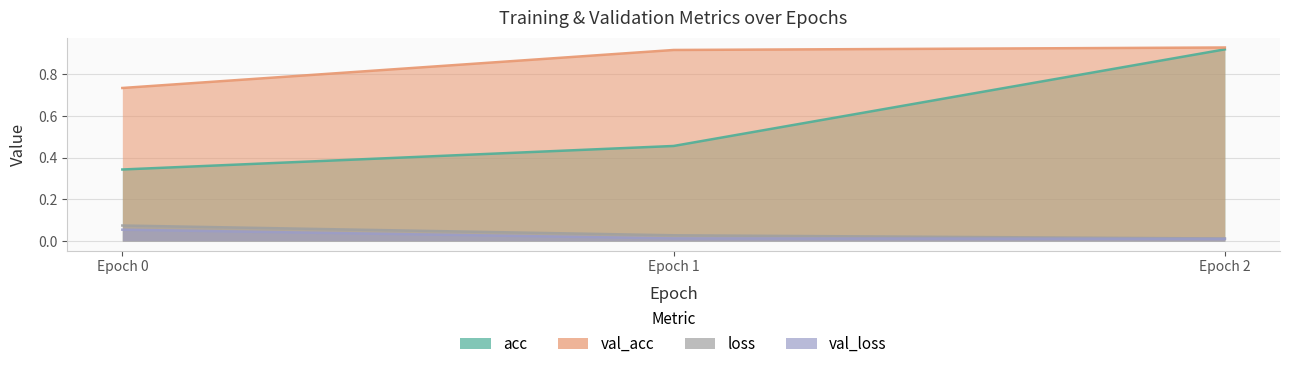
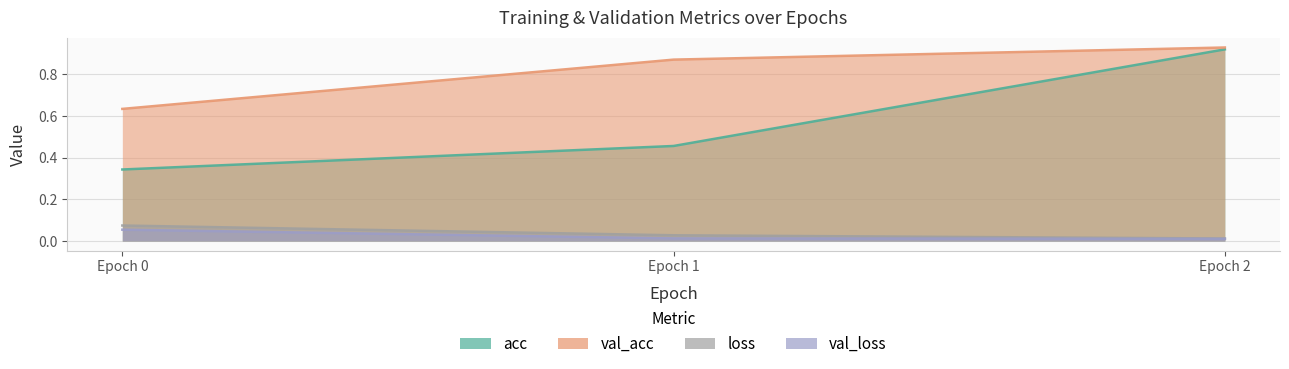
val_acc, Epoch 0: 0.73 -> 0.63
val_acc, Epoch 1: 0.92 -> 0.87
